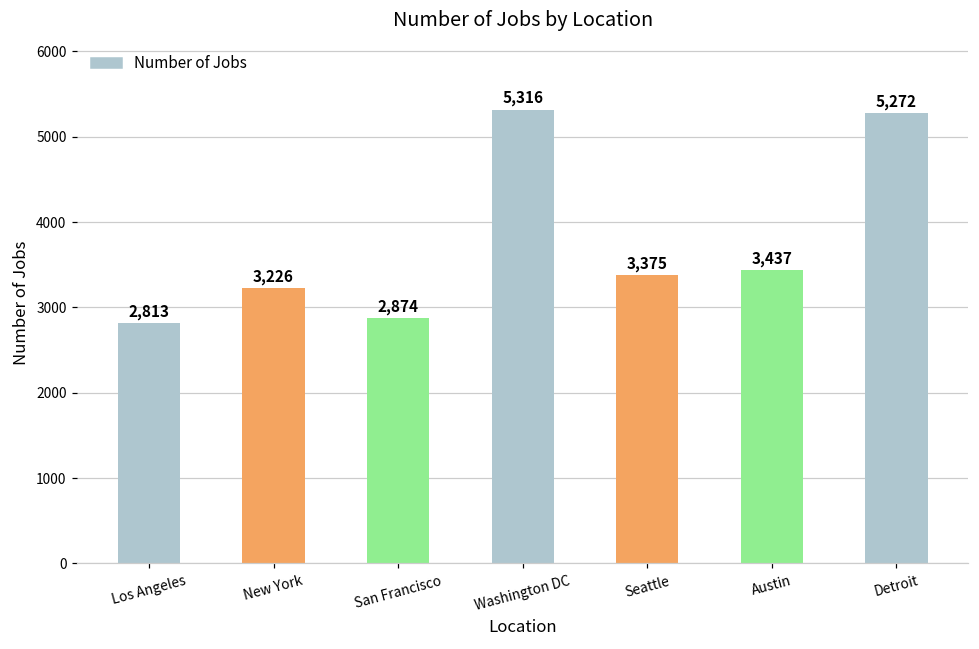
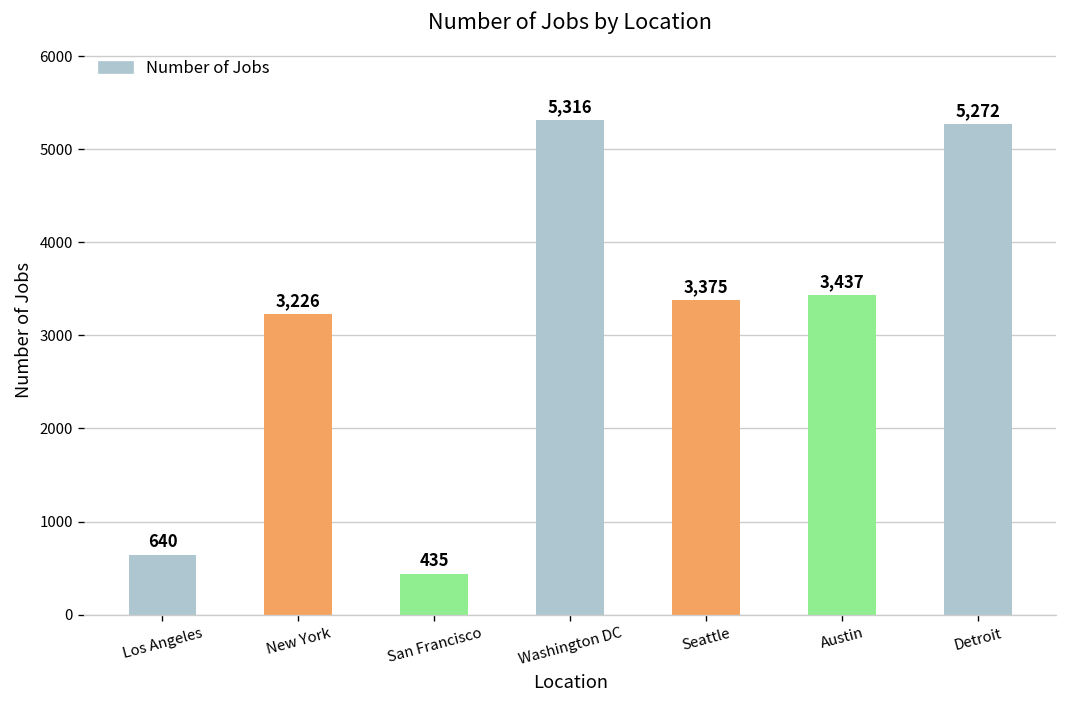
Los Angeles: 2,813 -> 640
San Francisco: 2,874 -> 435
